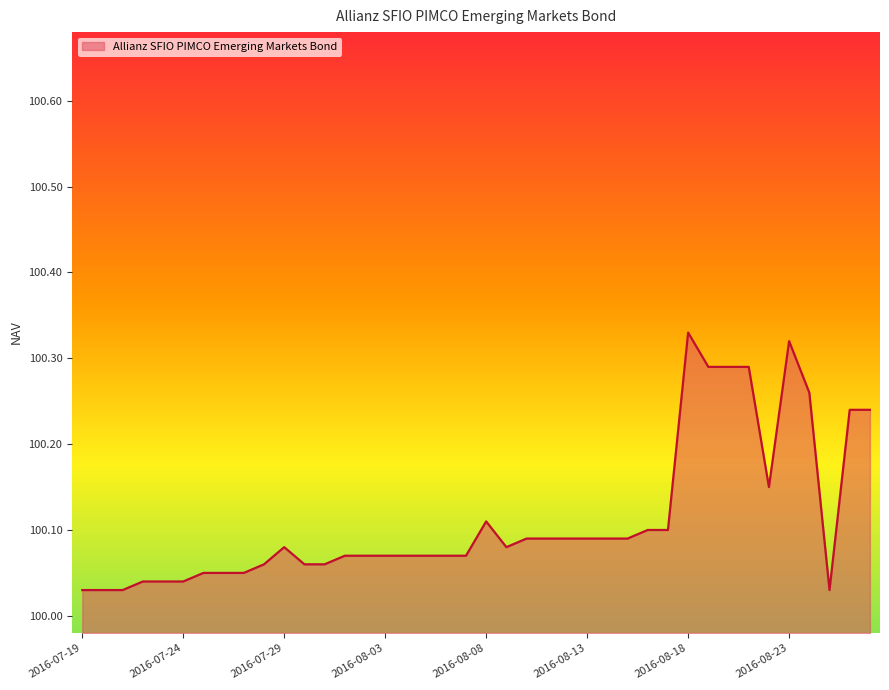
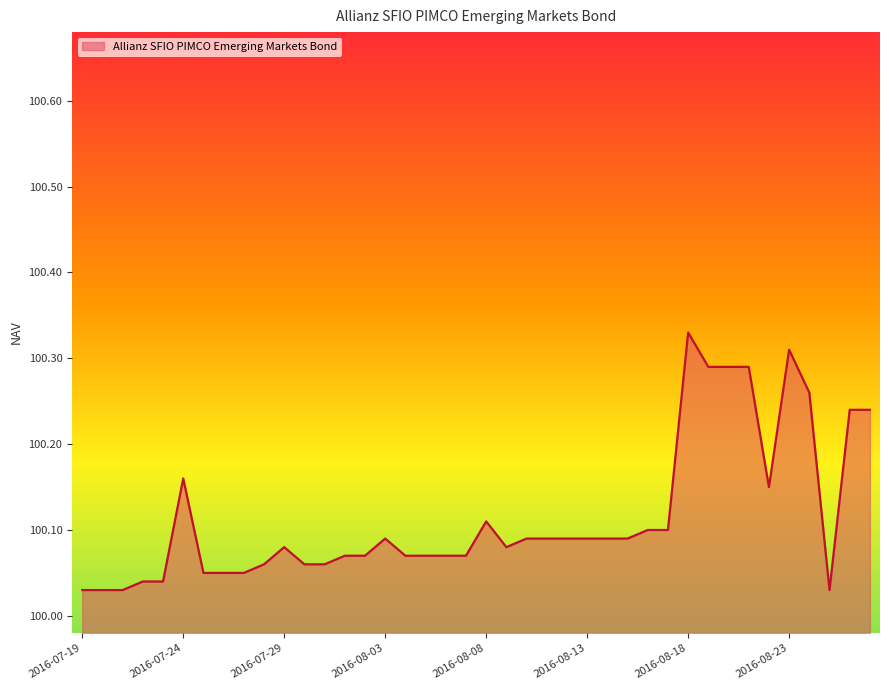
2016-07-24: 100.04 -> 100.16
2016-08-03: 100.07 -> 100.09
2016-08-23: 100.32 -> 100.31
